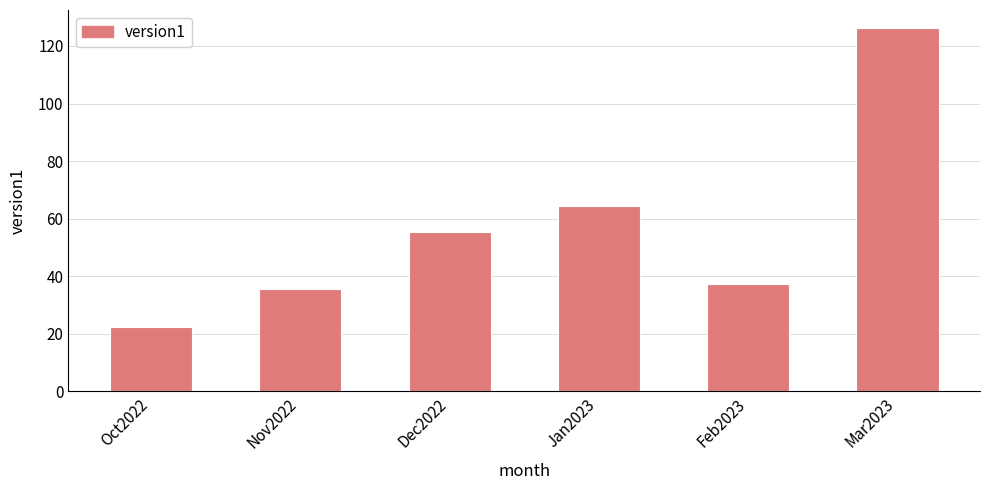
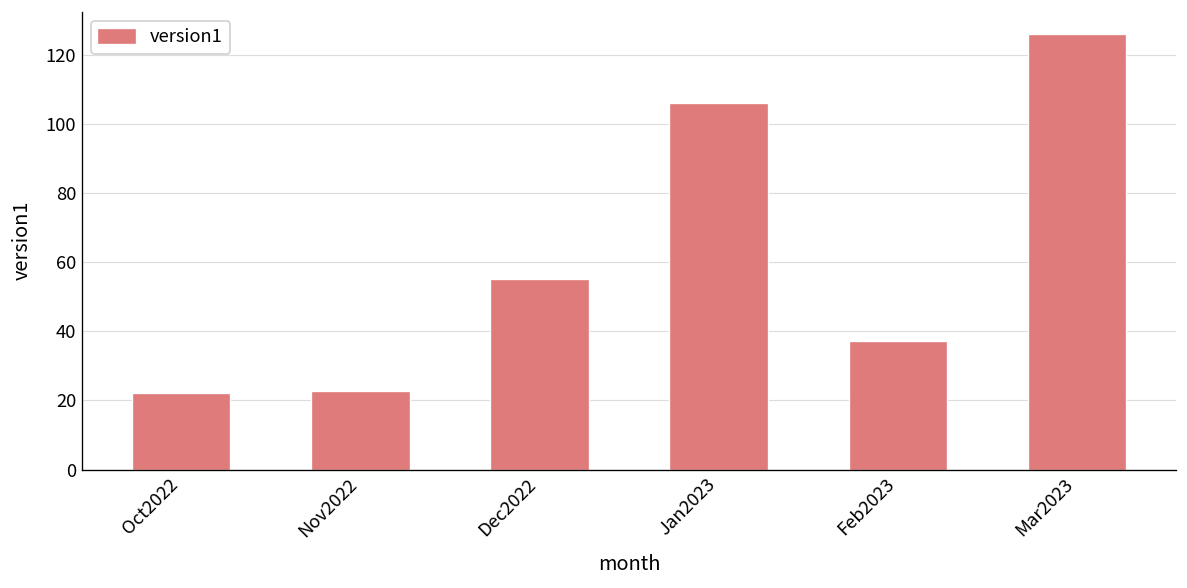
Nov2022: 36 -> 23
Jan2023: 64 -> 106
